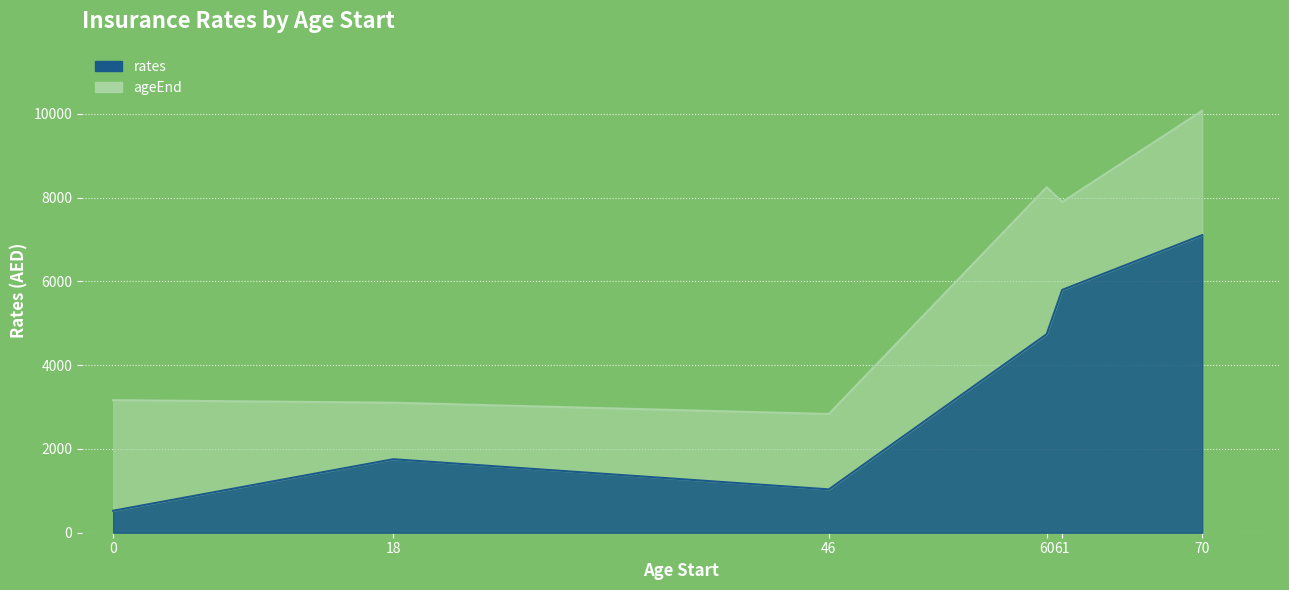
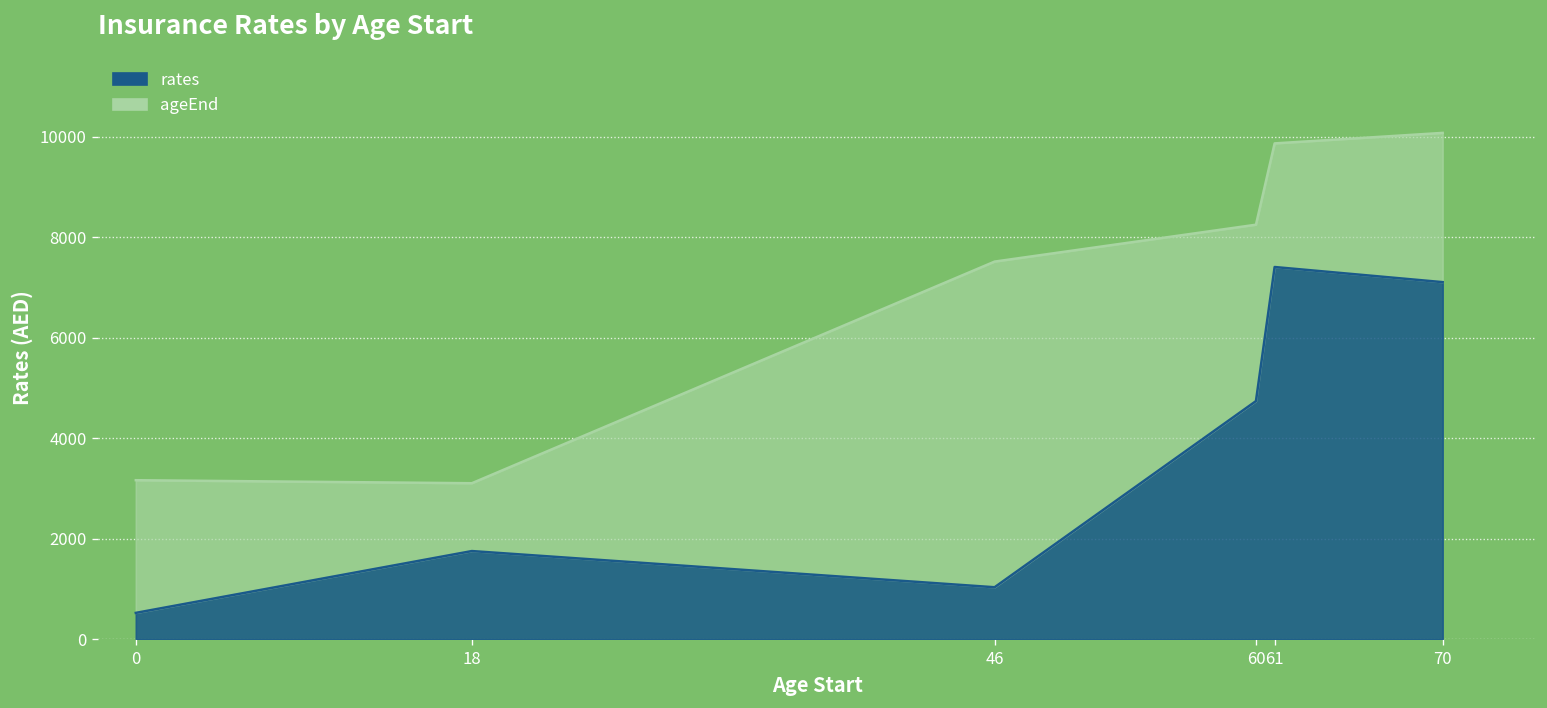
ageEnd, 46: 1800 -> 6500
rates, 61: 5800 -> 7400
ageEnd, 61: 2100 -> 2500
